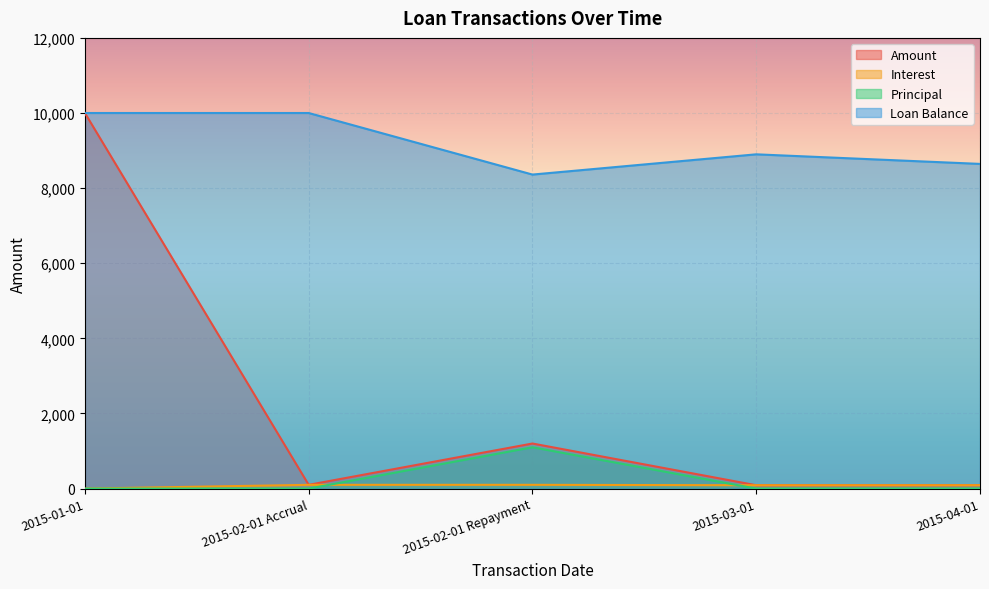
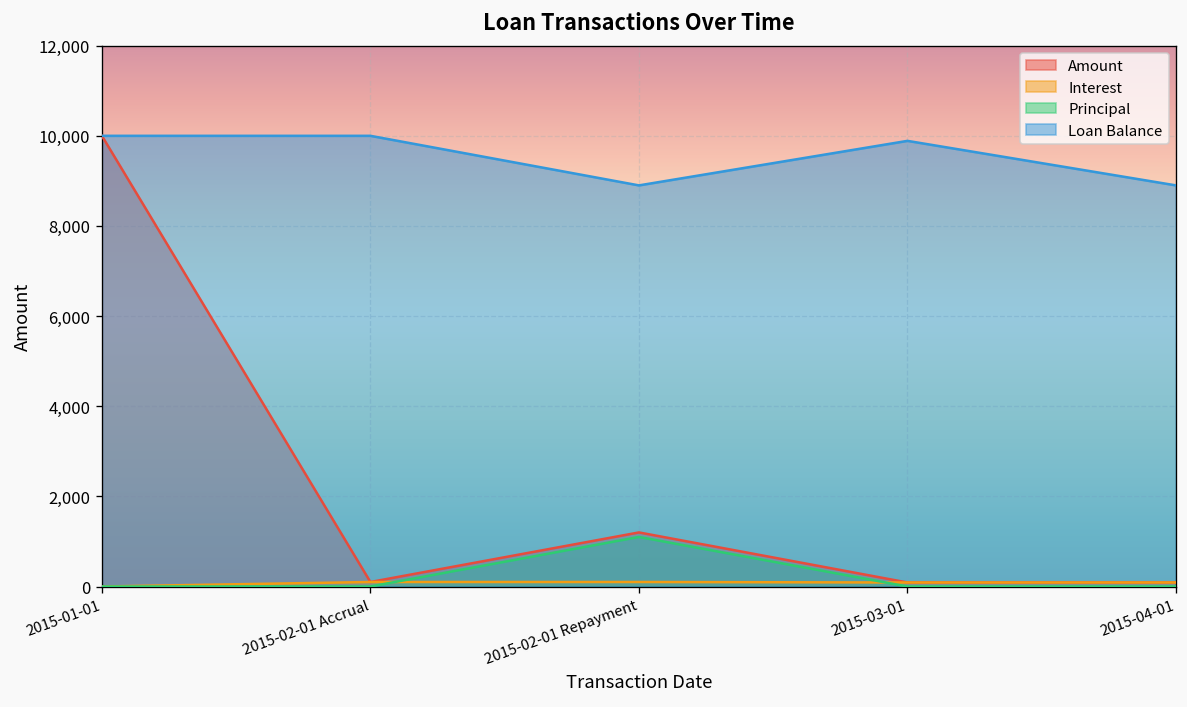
Loan Balance, 2015-02-01 Repayment: 8,400 -> 8,900
Loan Balance, 2015-03-01: 8,900 -> 9,900
Loan Balance, 2015-04-01: 8,600 -> 8,900
